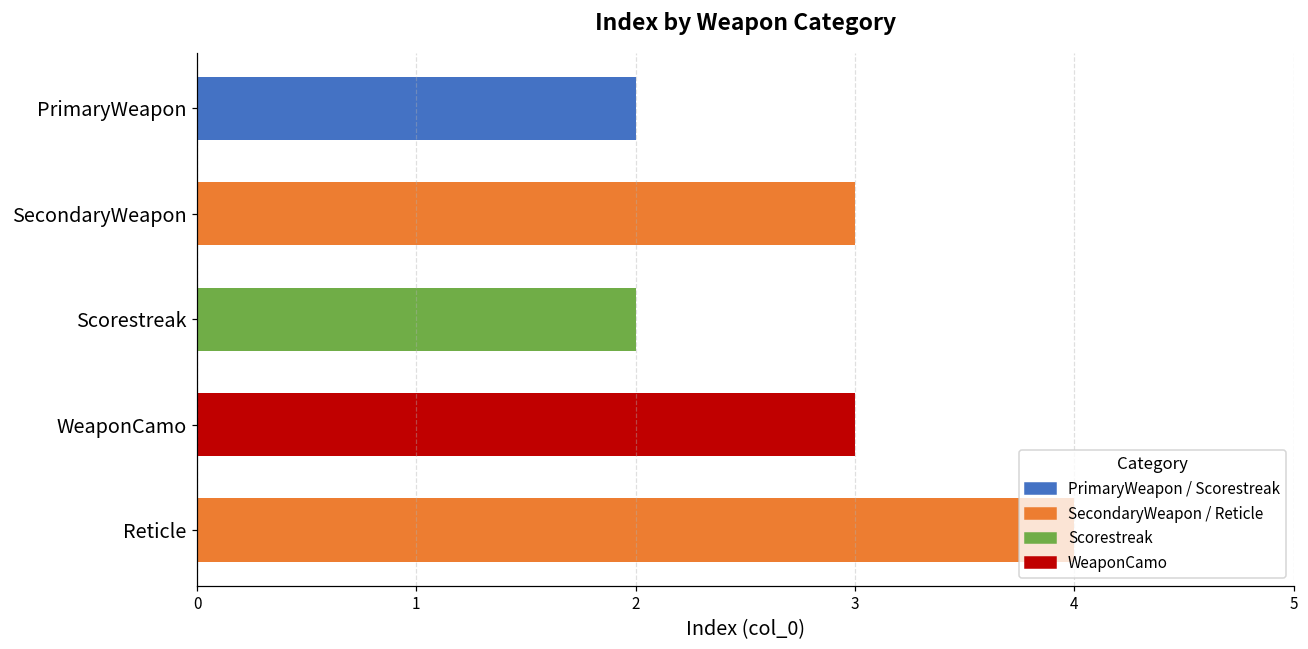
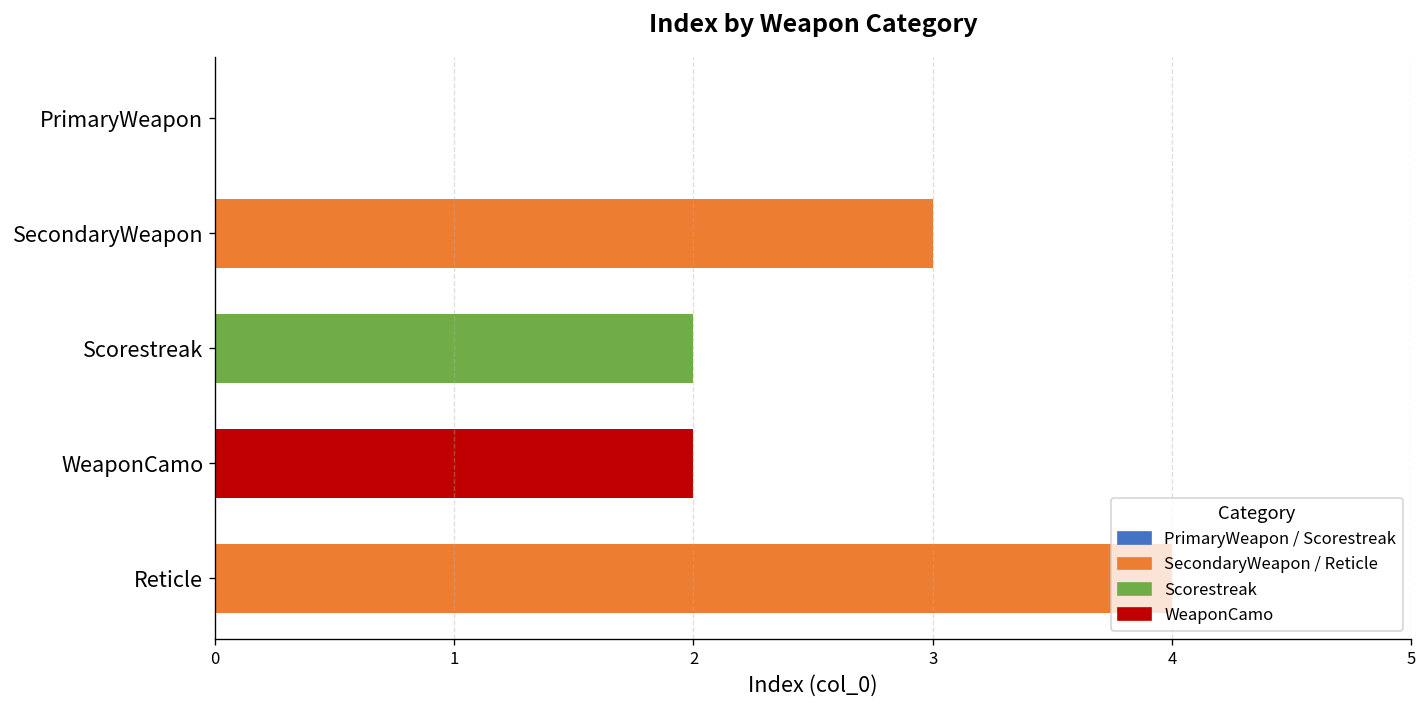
PrimaryWeapon: 2 -> 0
WeaponCamo: 3 -> 2
